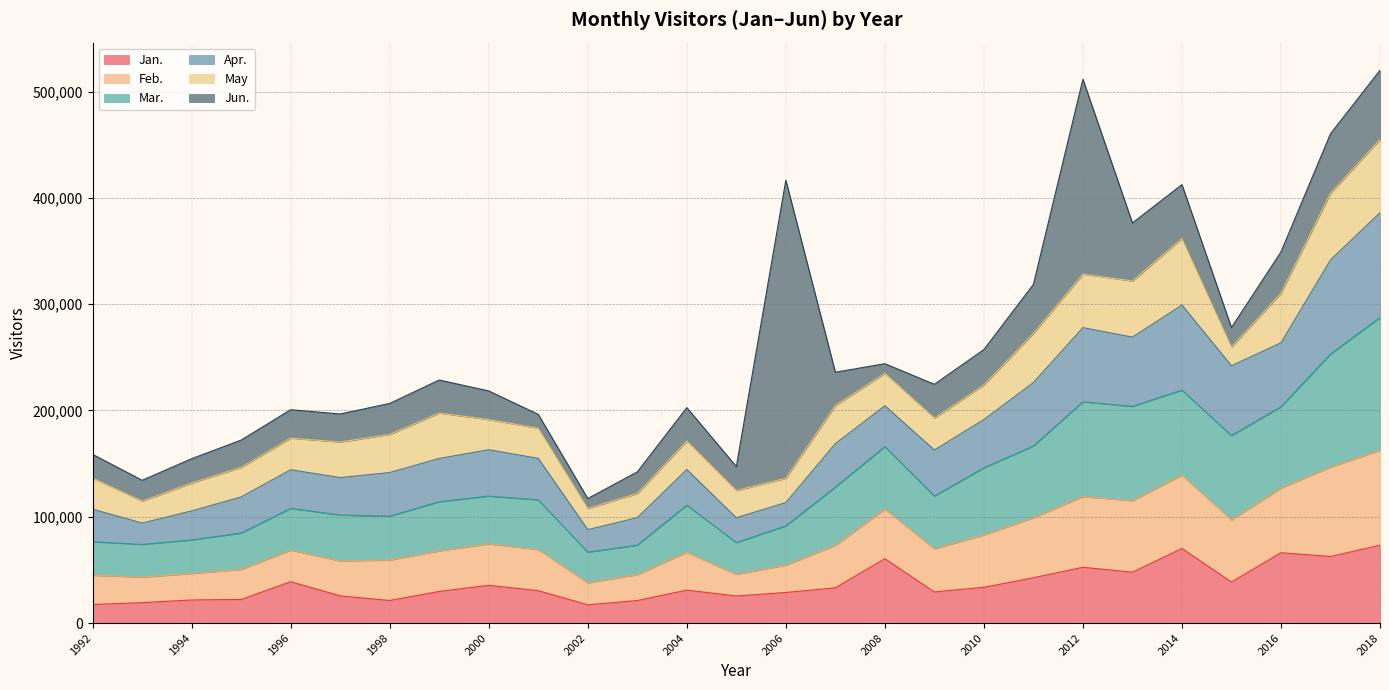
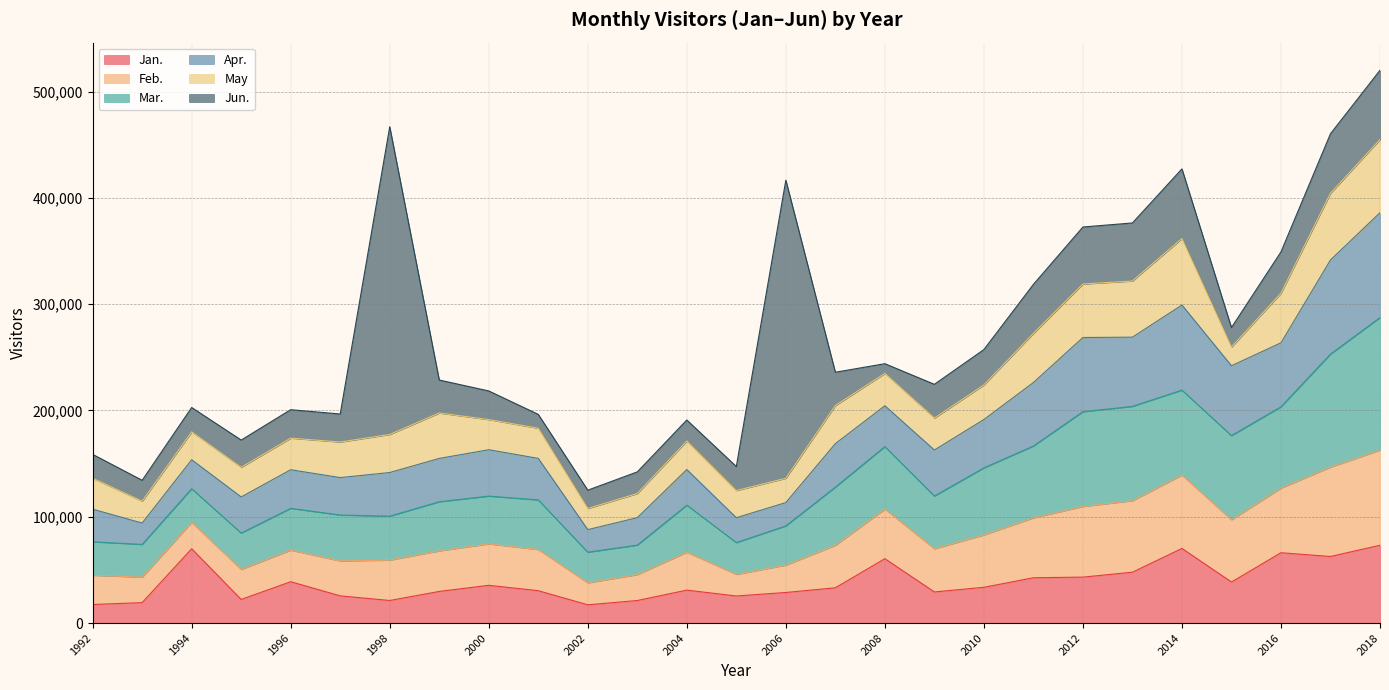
Jan., 1994: 22,000 -> 70,000
Jun., 1998: 29,000 -> 289,000
Jun., 2002: 9,000 -> 17,000
Jun., 2004: 31,000 -> 20,000
Jan., 2012: 53,000 -> 43,000
Jun., 2012: 183,000 -> 54,000
Jun., 2014: 51,000 -> 66,000
